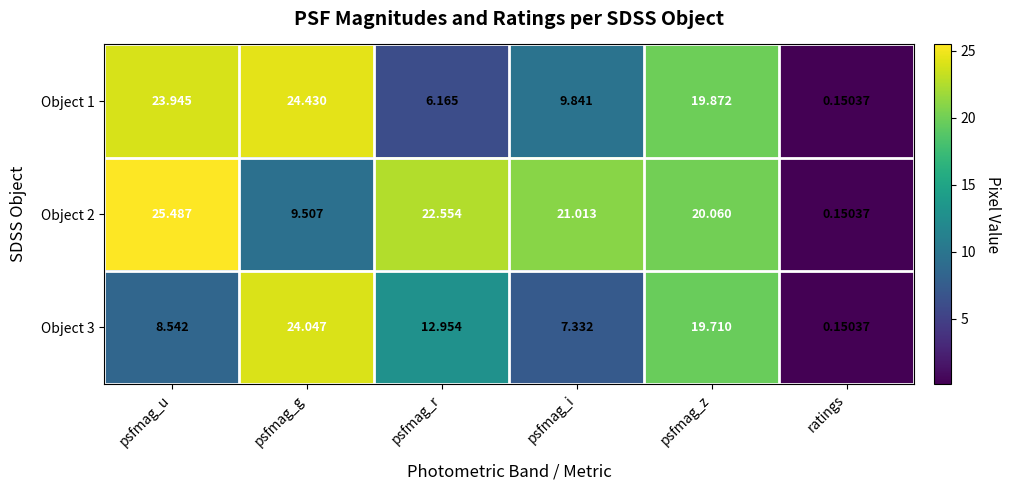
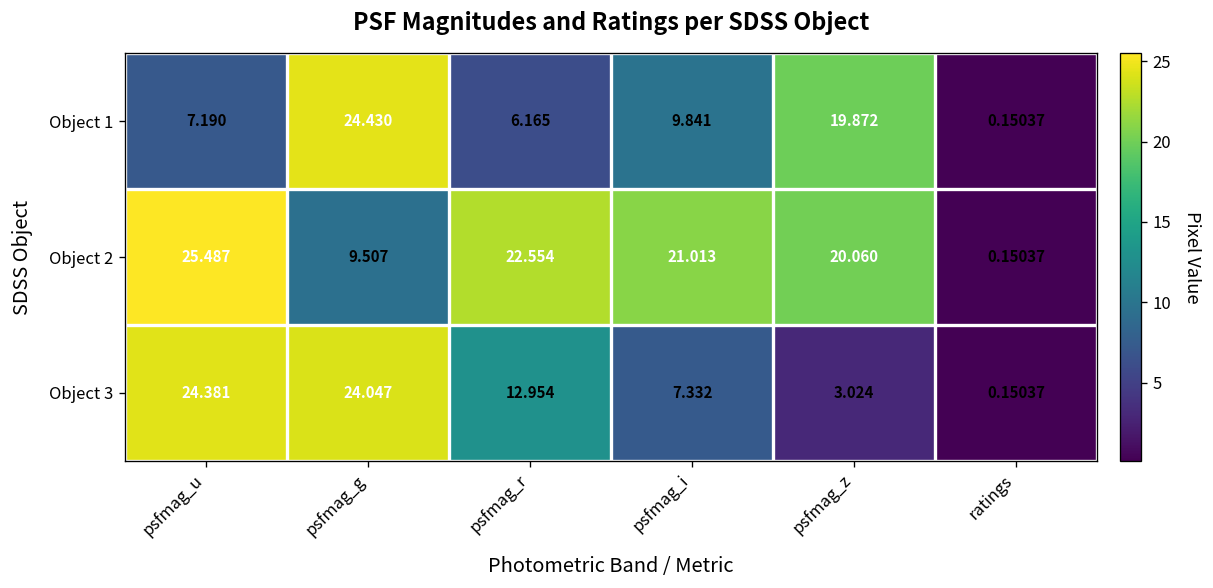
Object 1, psfmag_u: 23.945 -> 7.190
Object 3, psfmag_u: 8.542 -> 24.381
Object 3, psfmag_z: 19.710 -> 3.024
